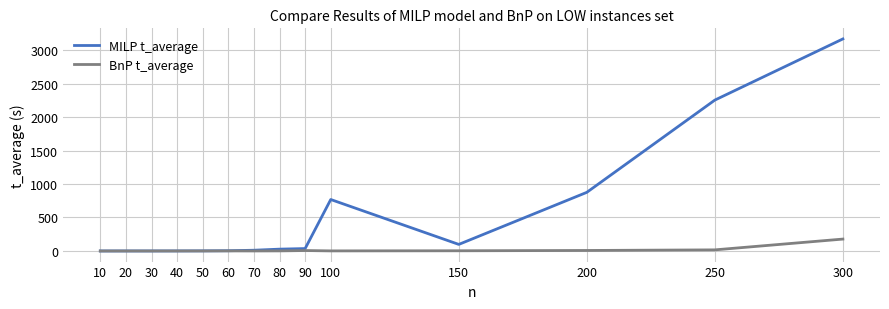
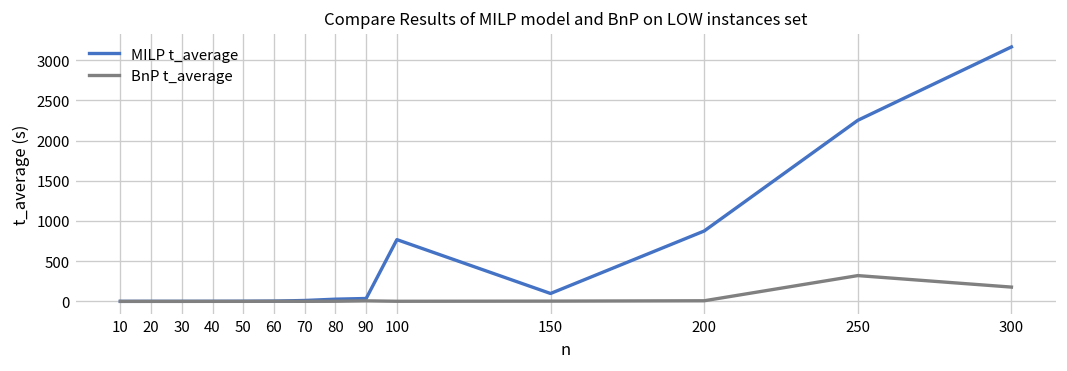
BnP t_average, 250: 0 -> 300
